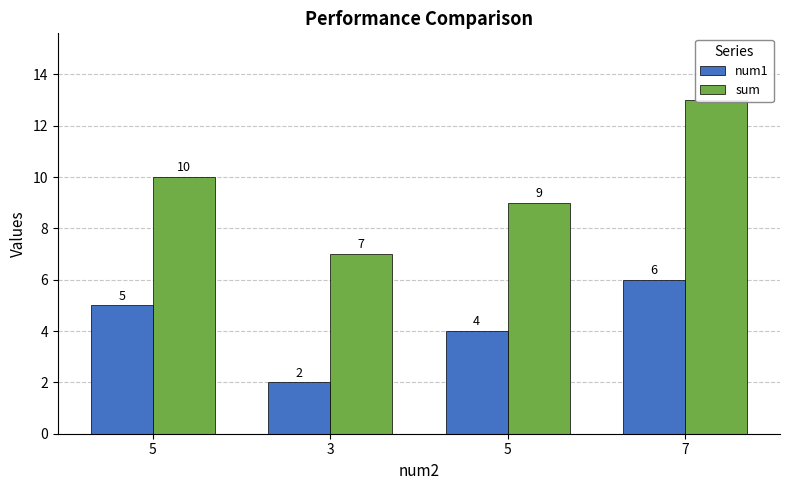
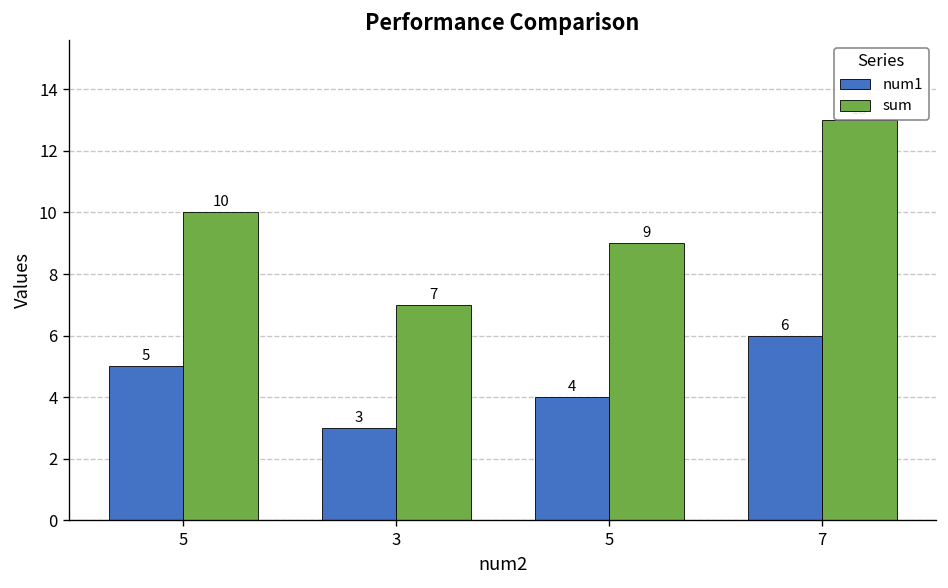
num1, 3: 2 -> 3
